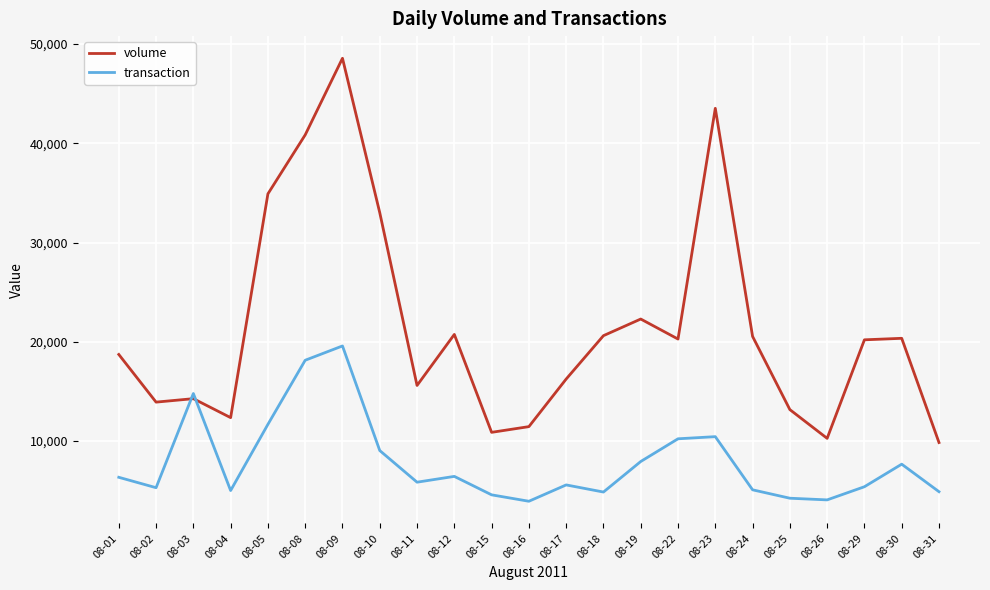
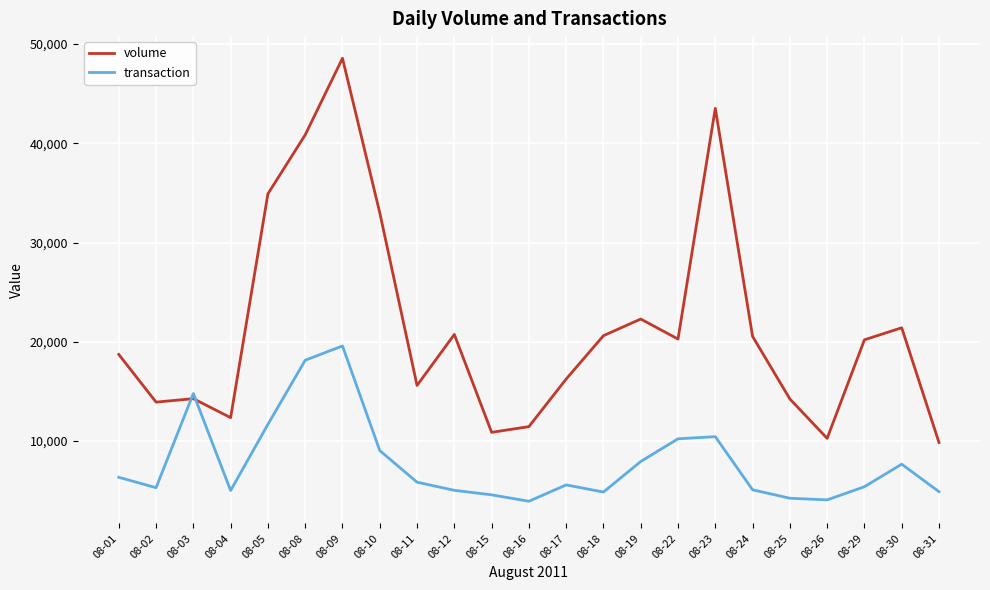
transaction, 08-12: 6,000 -> 5,000
volume, 08-25: 13,000 -> 14,000
volume, 08-30: 20,000 -> 21,000
